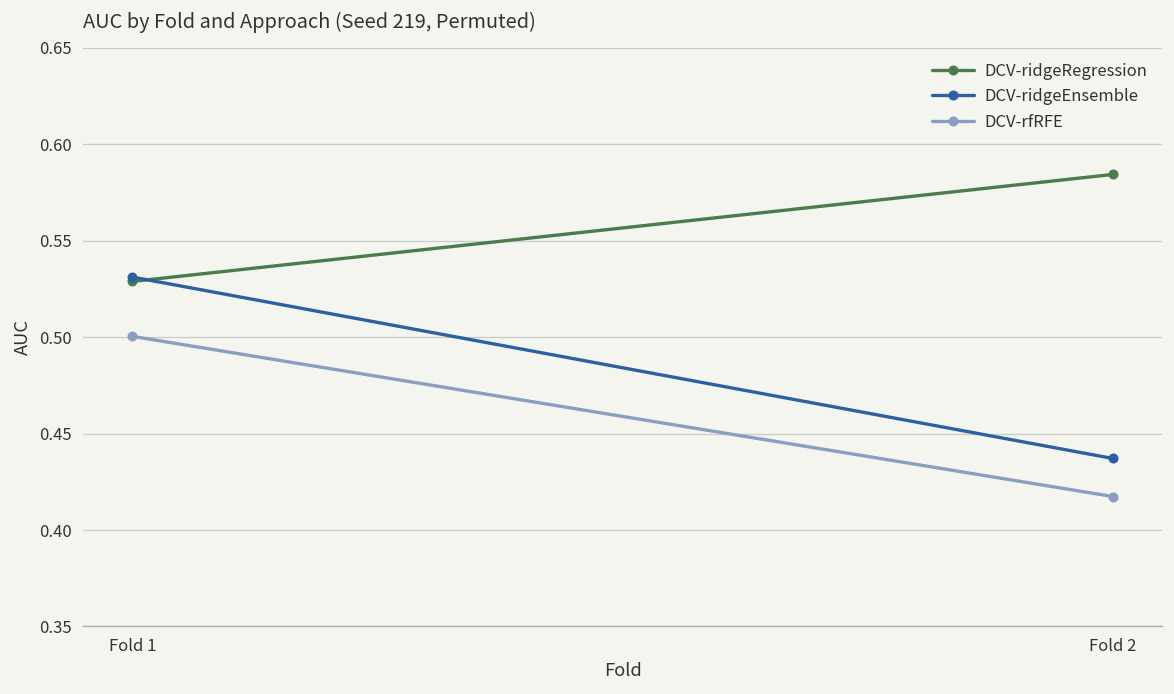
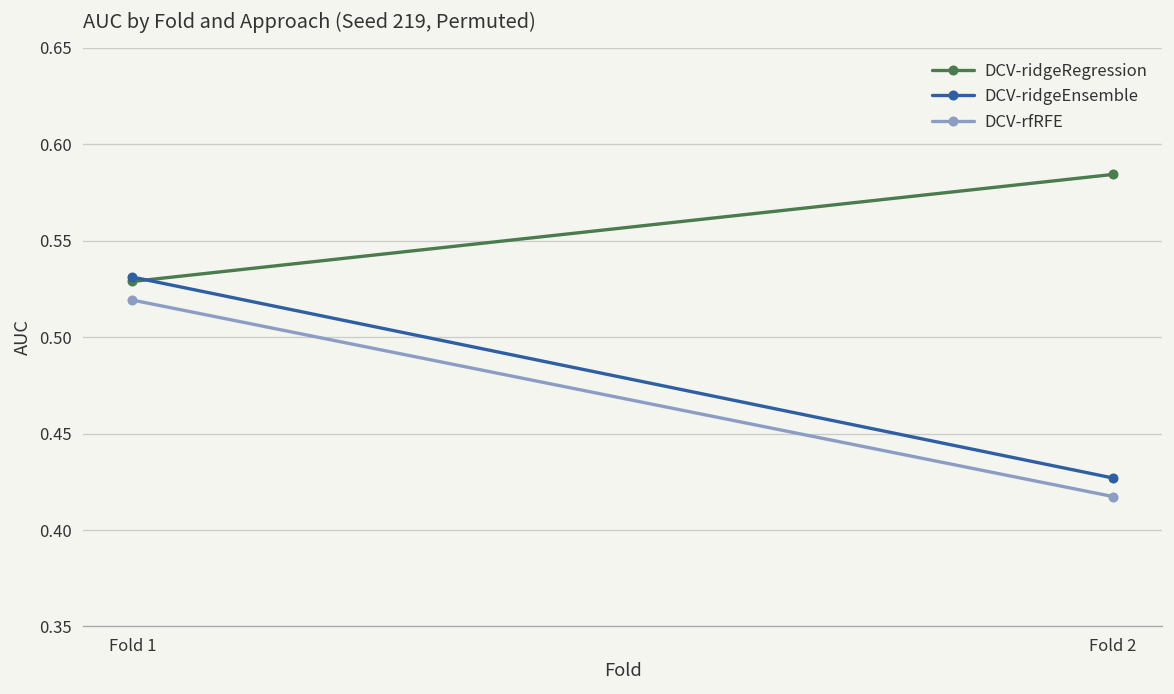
DCV-rfRFE, Fold 1: 0.500 -> 0.519
DCV-ridgeEnsemble, Fold 2: 0.437 -> 0.427
